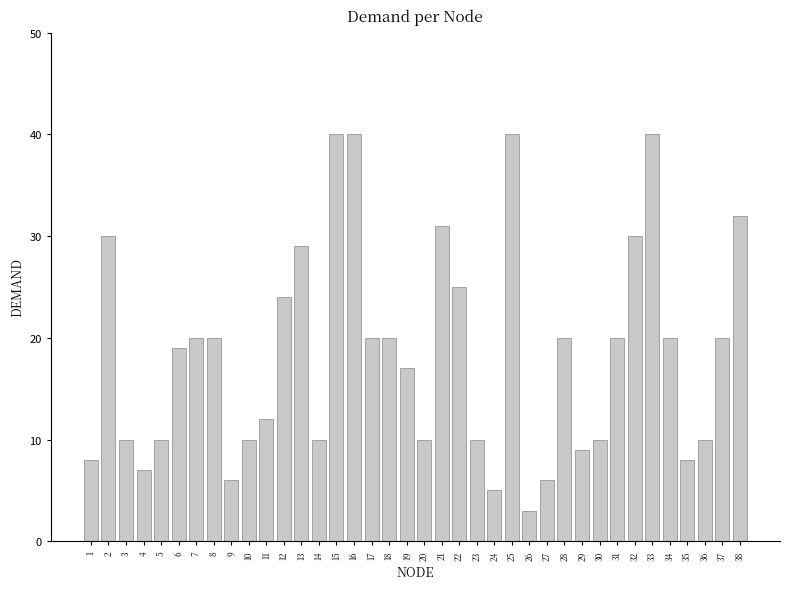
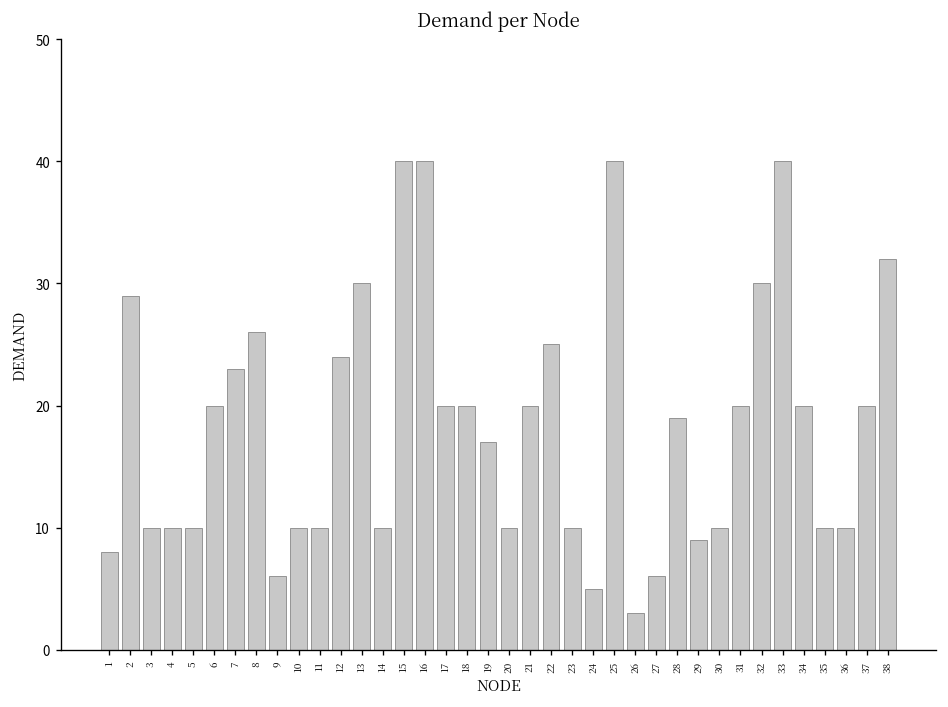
2: 30 -> 29
4: 7 -> 10
6: 19 -> 20
7: 20 -> 23
8: 20 -> 26
11: 12 -> 10
13: 29 -> 30
21: 31 -> 20
28: 20 -> 19
35: 8 -> 10
